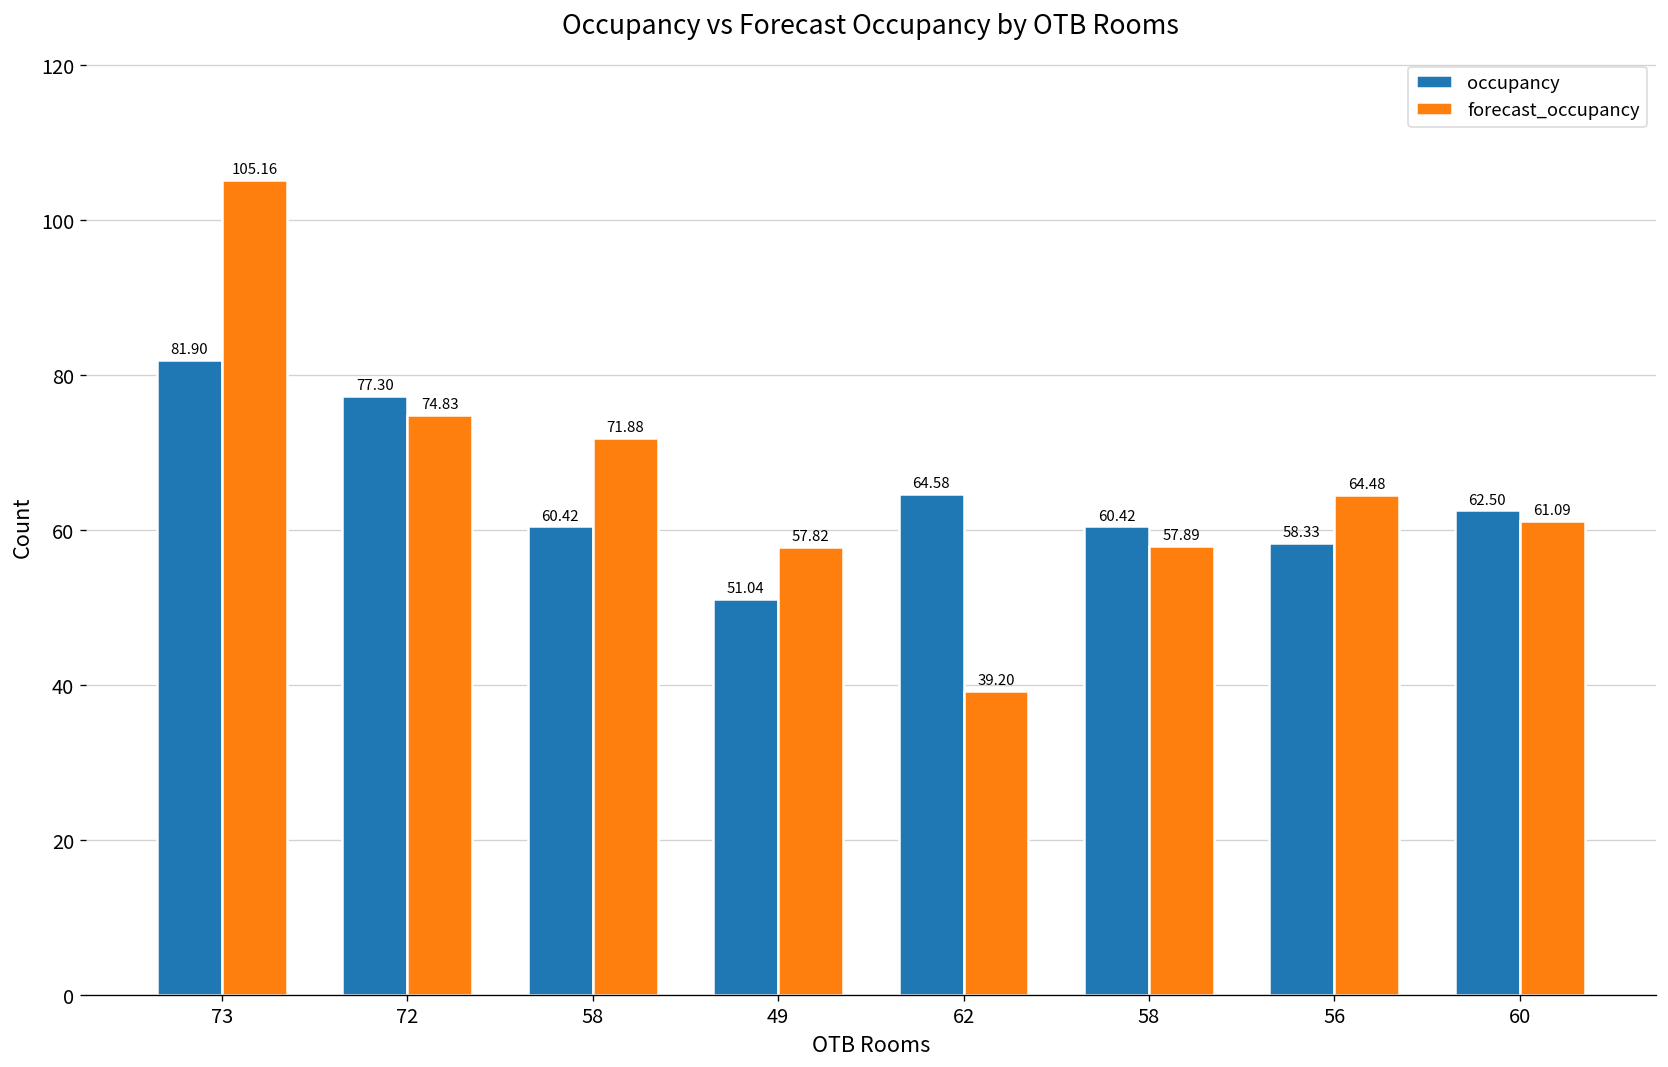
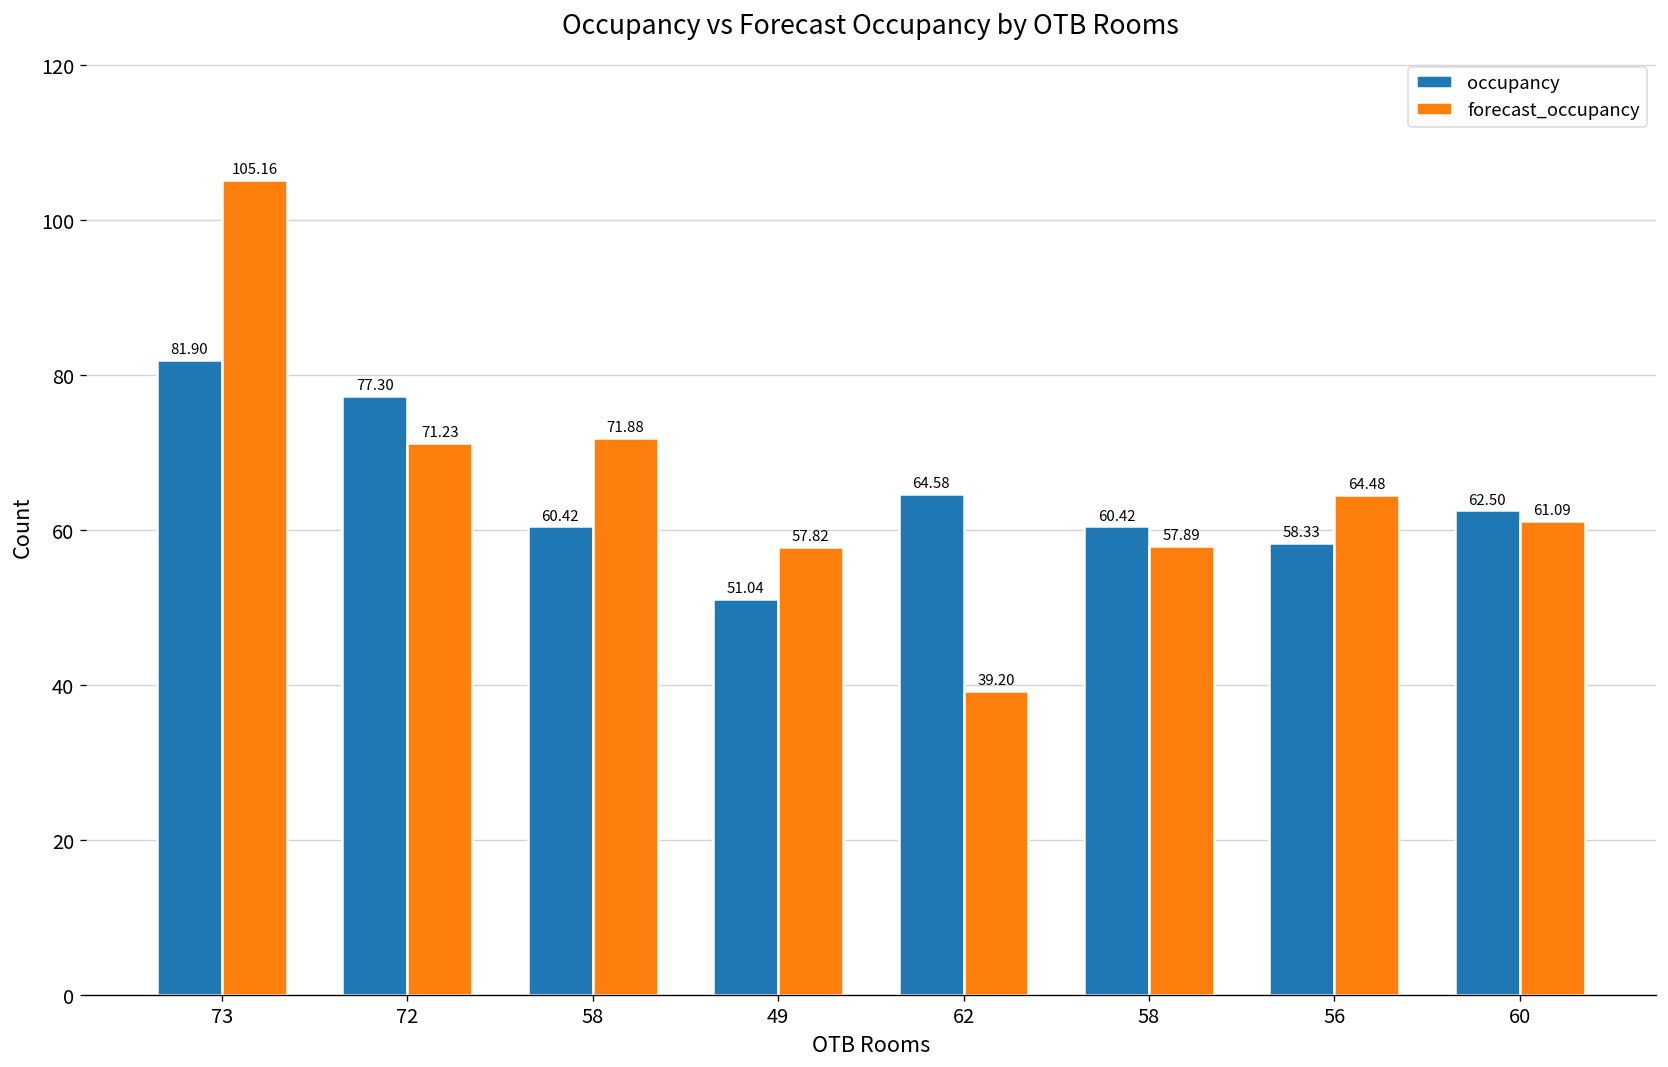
forecast_occupancy, 72: 74.83 -> 71.23
